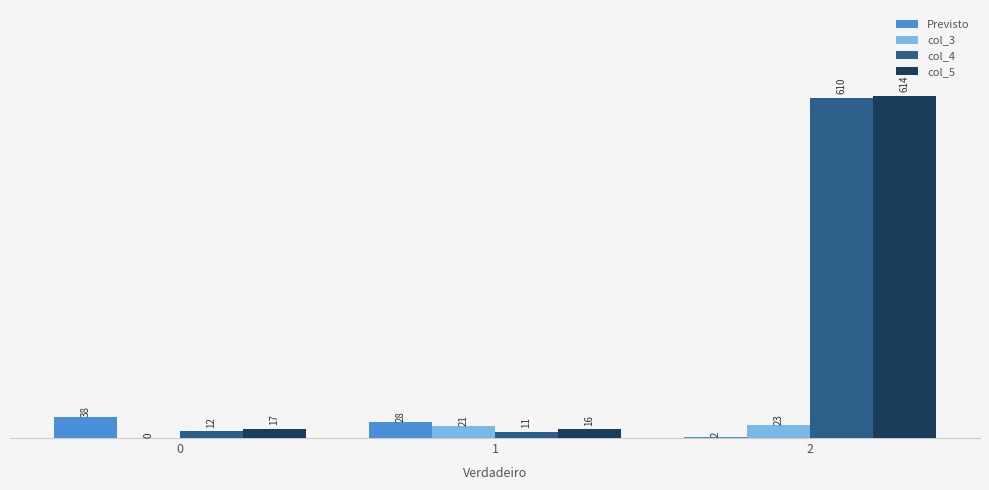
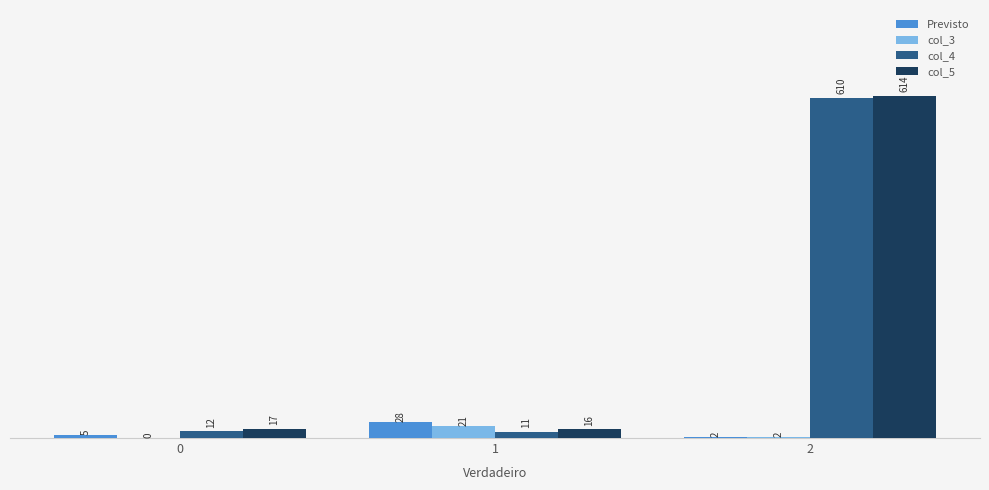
Previsto, 0: 38 -> 5
col_3, 2: 23 -> 2
